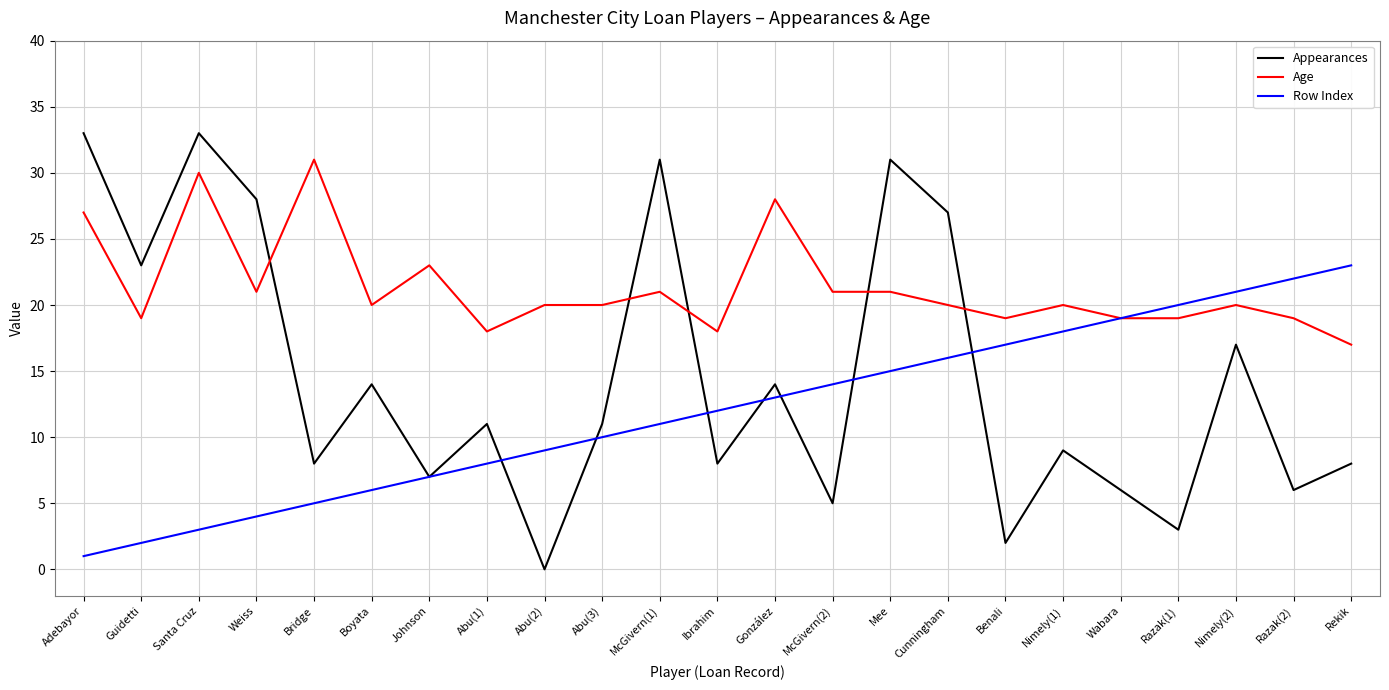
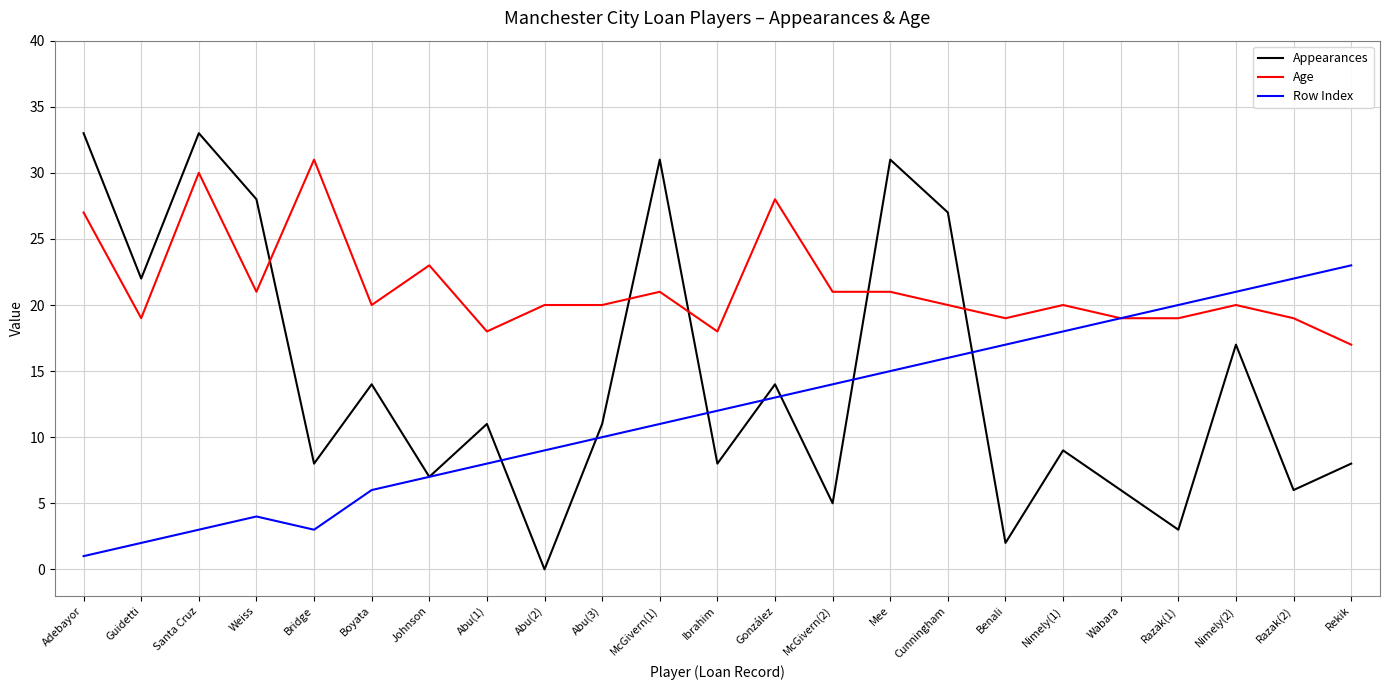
Appearances, Guidetti: 23 -> 22
Row Index, Bridge: 5 -> 3
